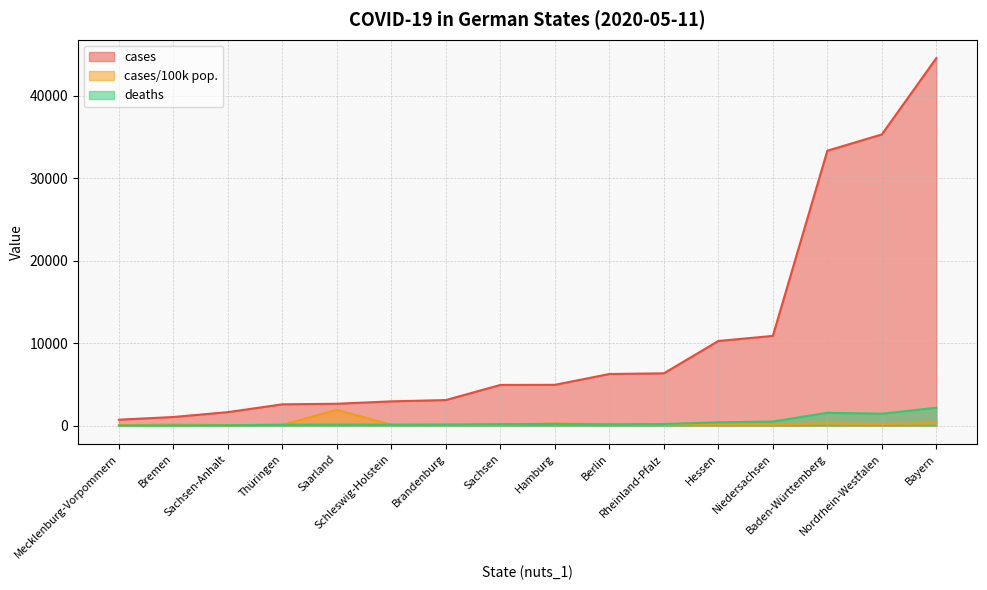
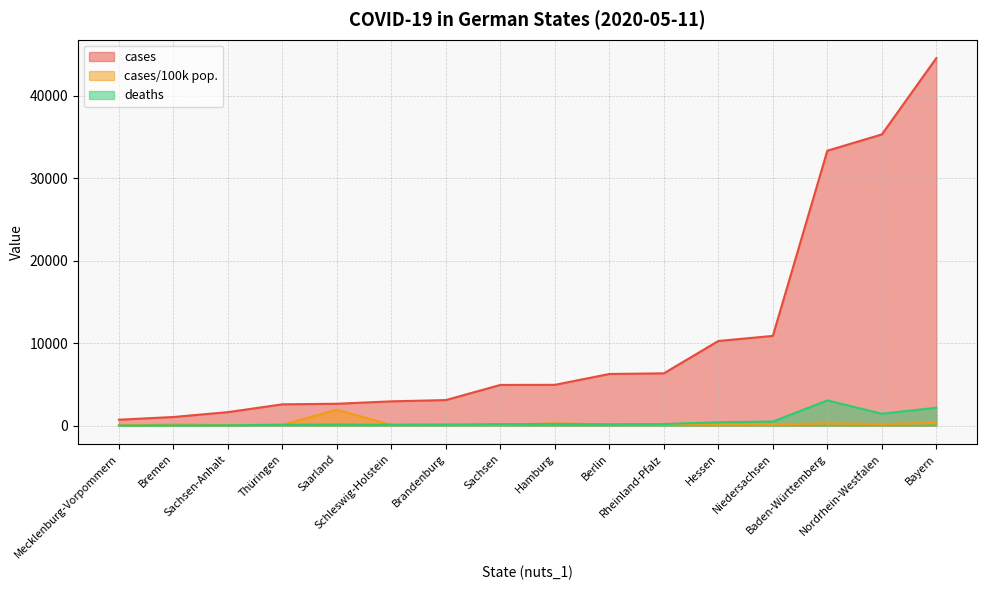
deaths, Baden-Württemberg: 2000 -> 3000
